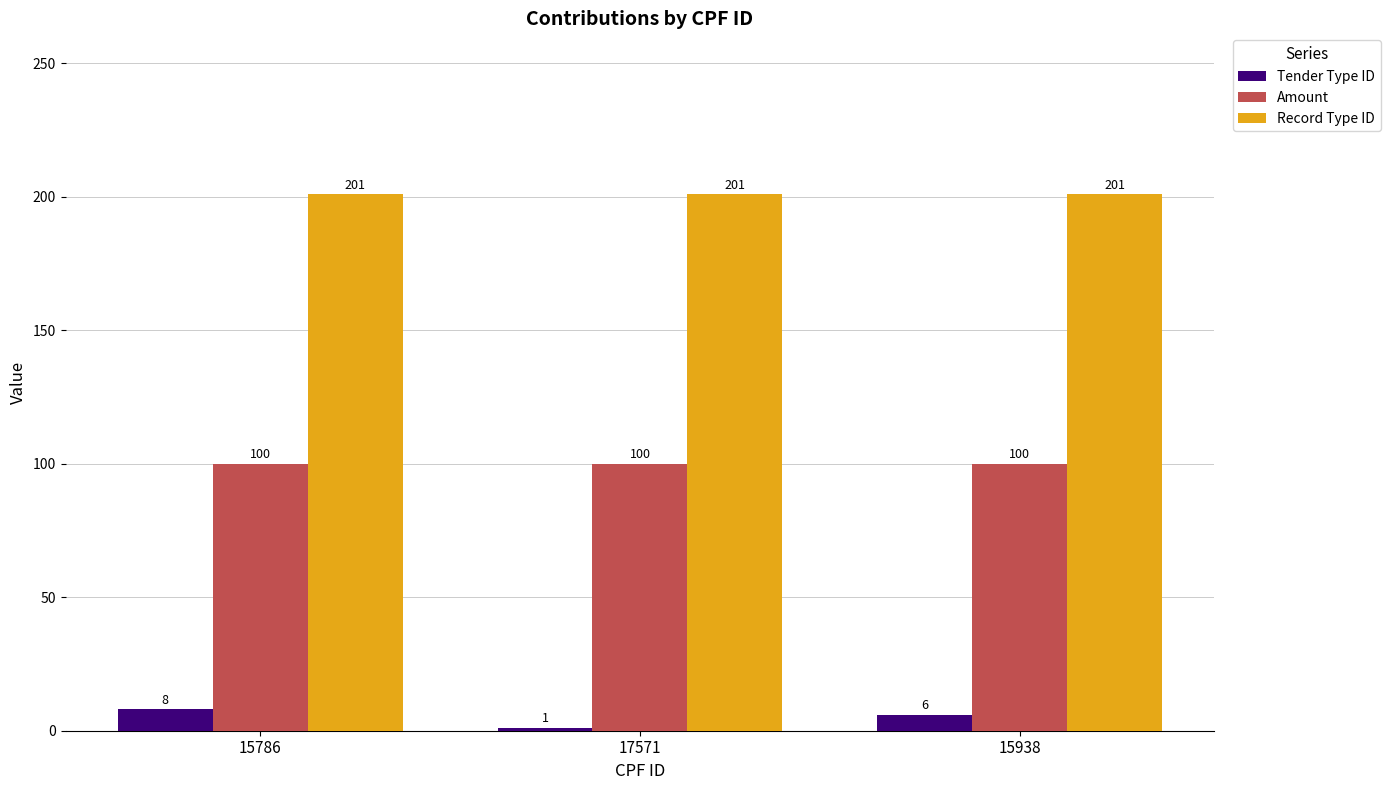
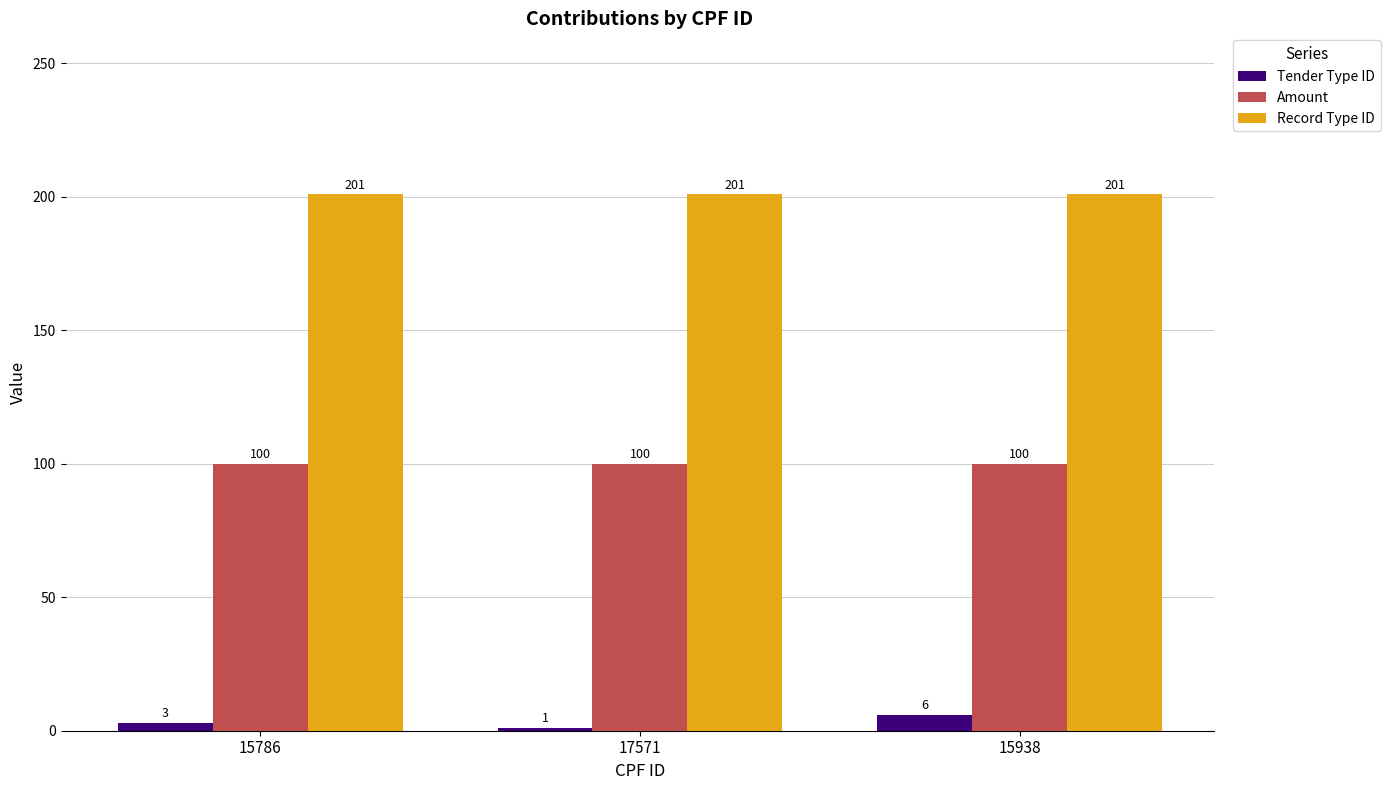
Tender Type ID, 15786: 8 -> 3
